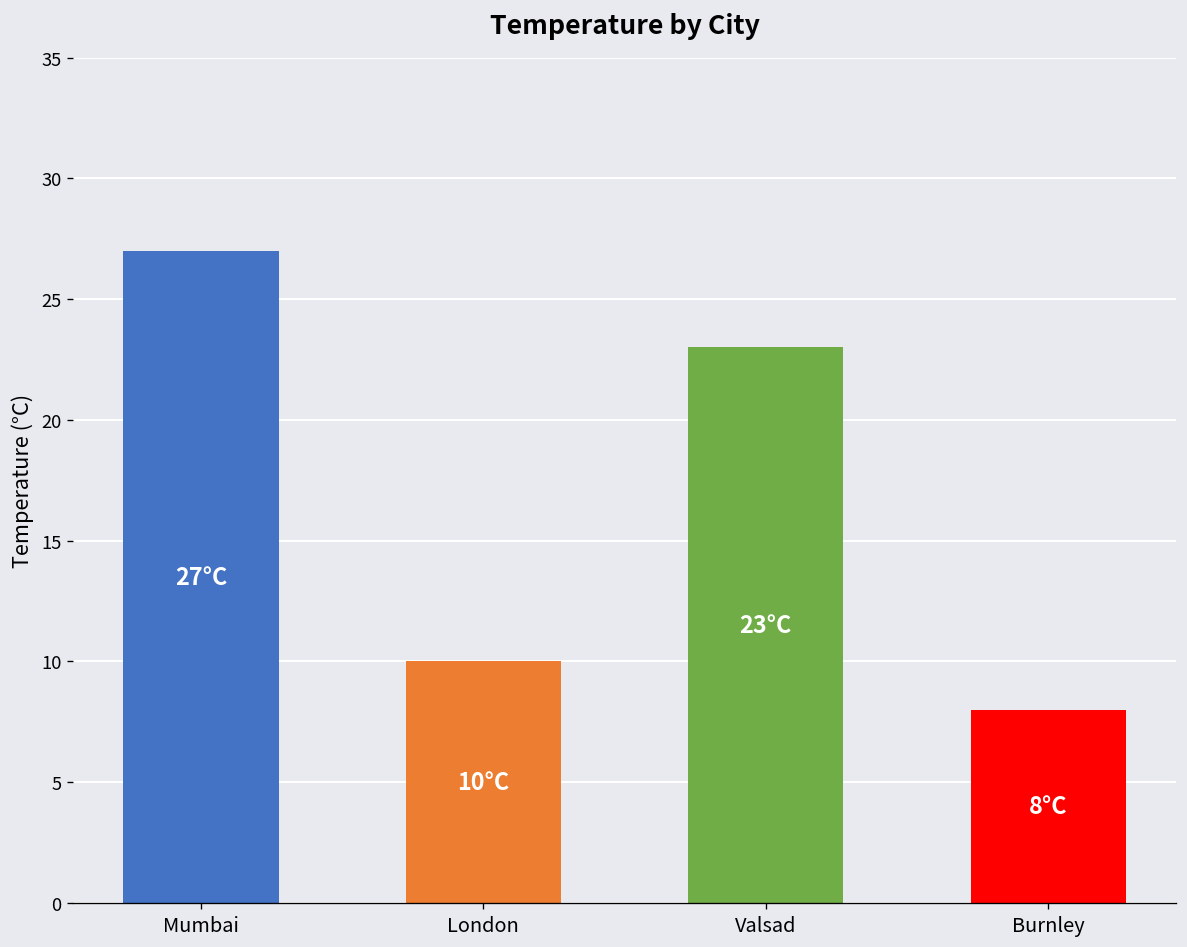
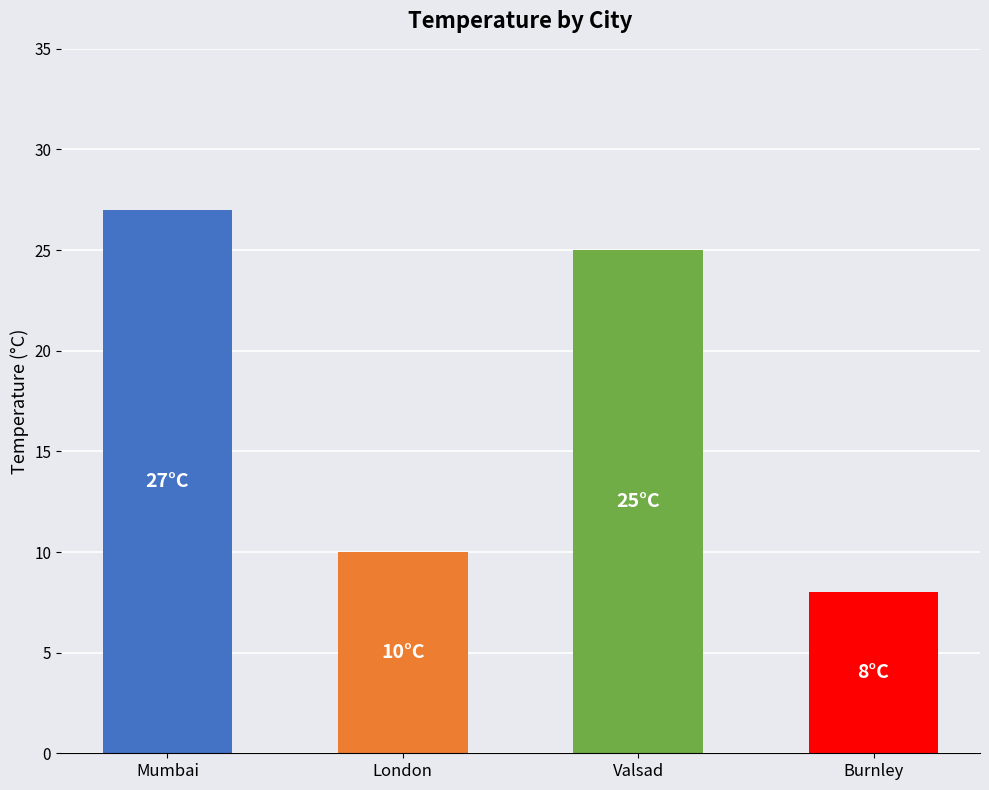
Valsad: 23°C -> 25°C
